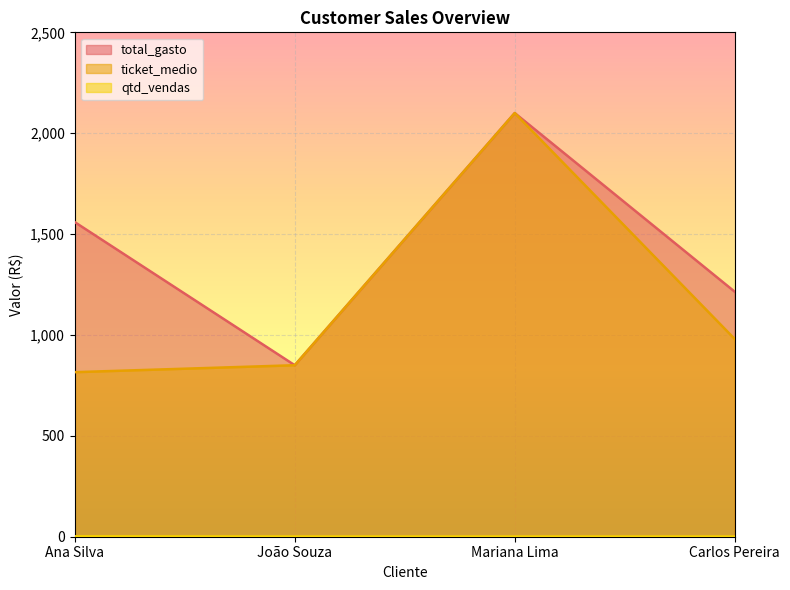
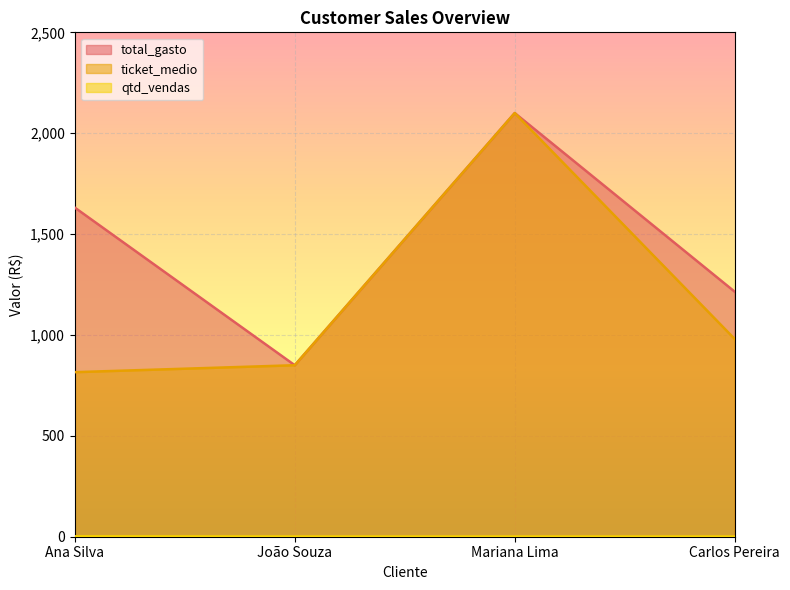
total_gasto, Ana Silva: 1,560 -> 1,630
